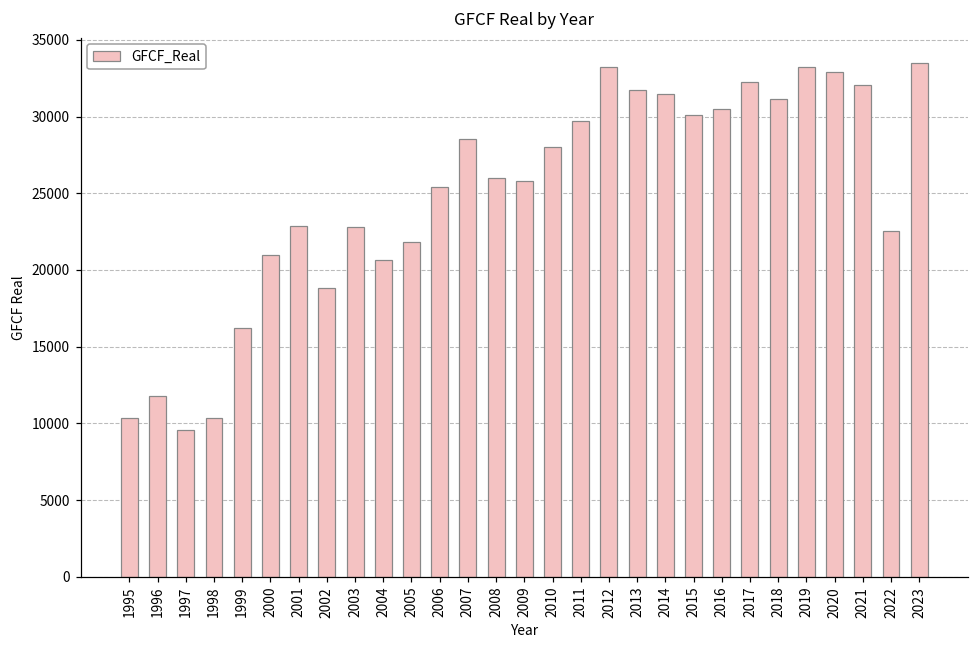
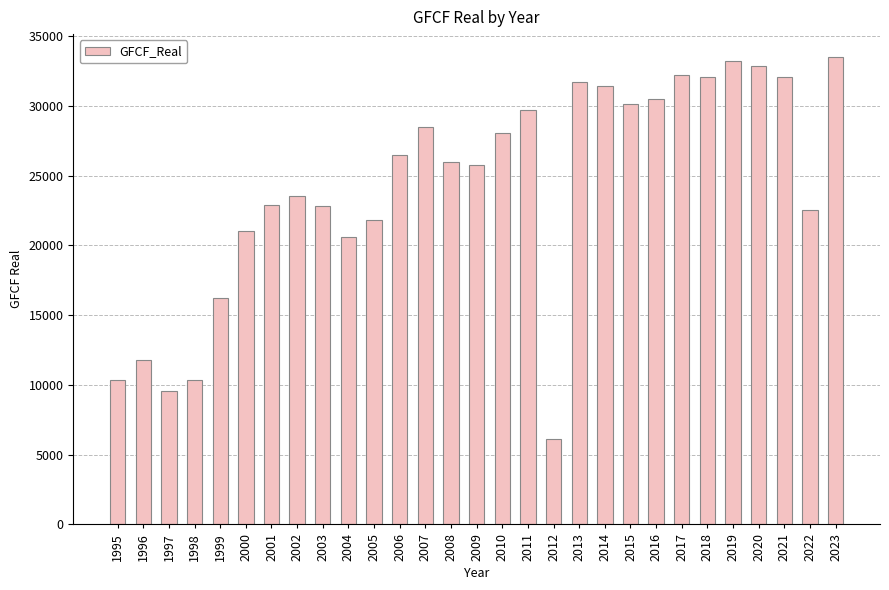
2002: 18800 -> 23600
2006: 25400 -> 26500
2012: 33200 -> 6100
2018: 31200 -> 32000
